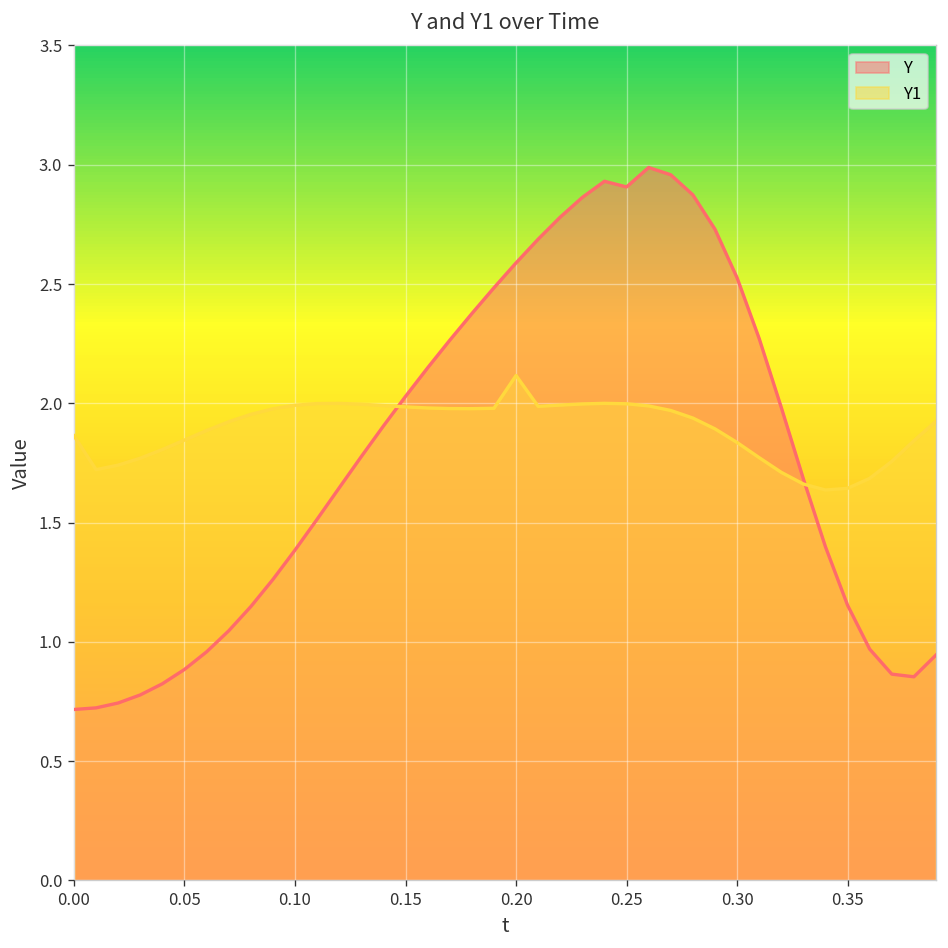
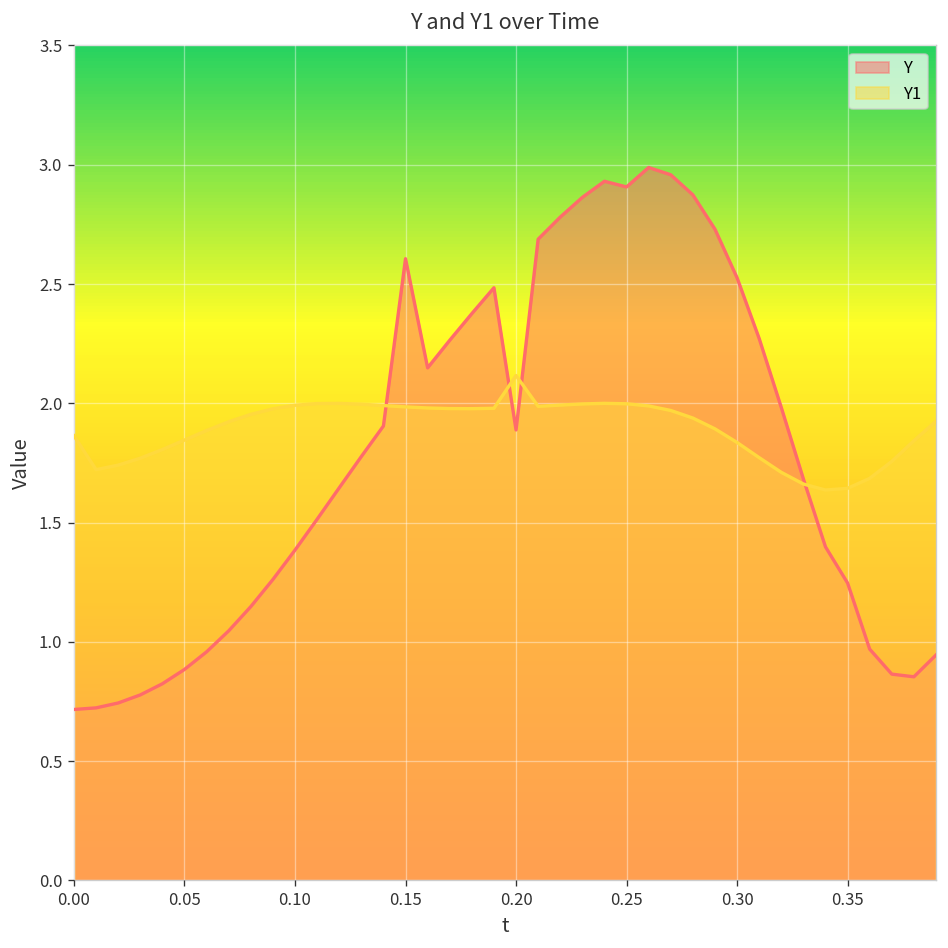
Y, 0.15: 2.03 -> 2.61
Y, 0.20: 2.59 -> 1.89
Y, 0.35: 1.15 -> 1.25
